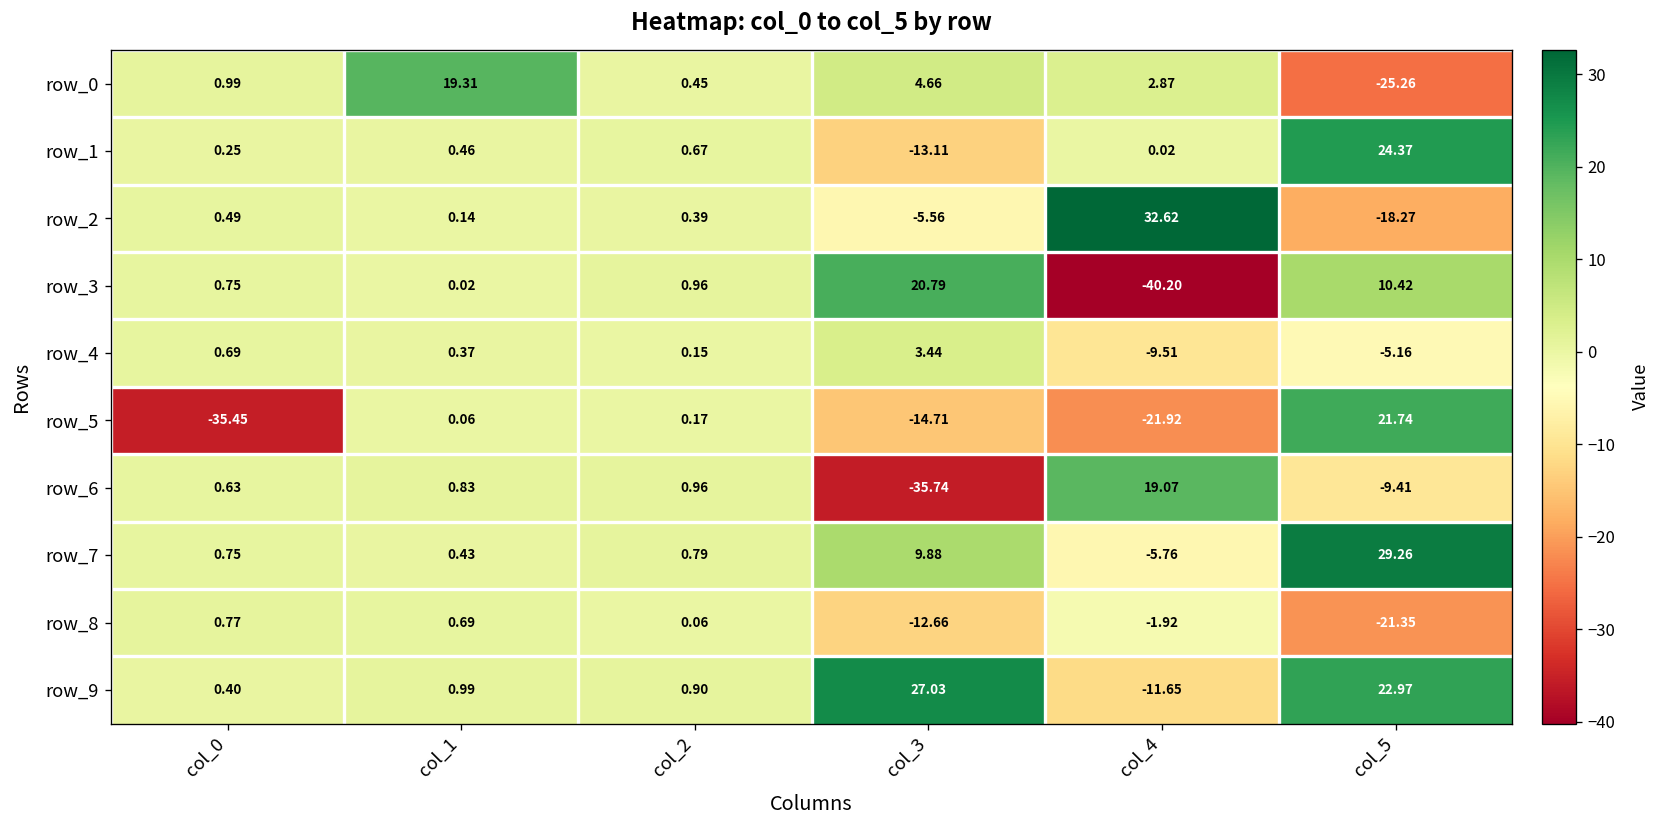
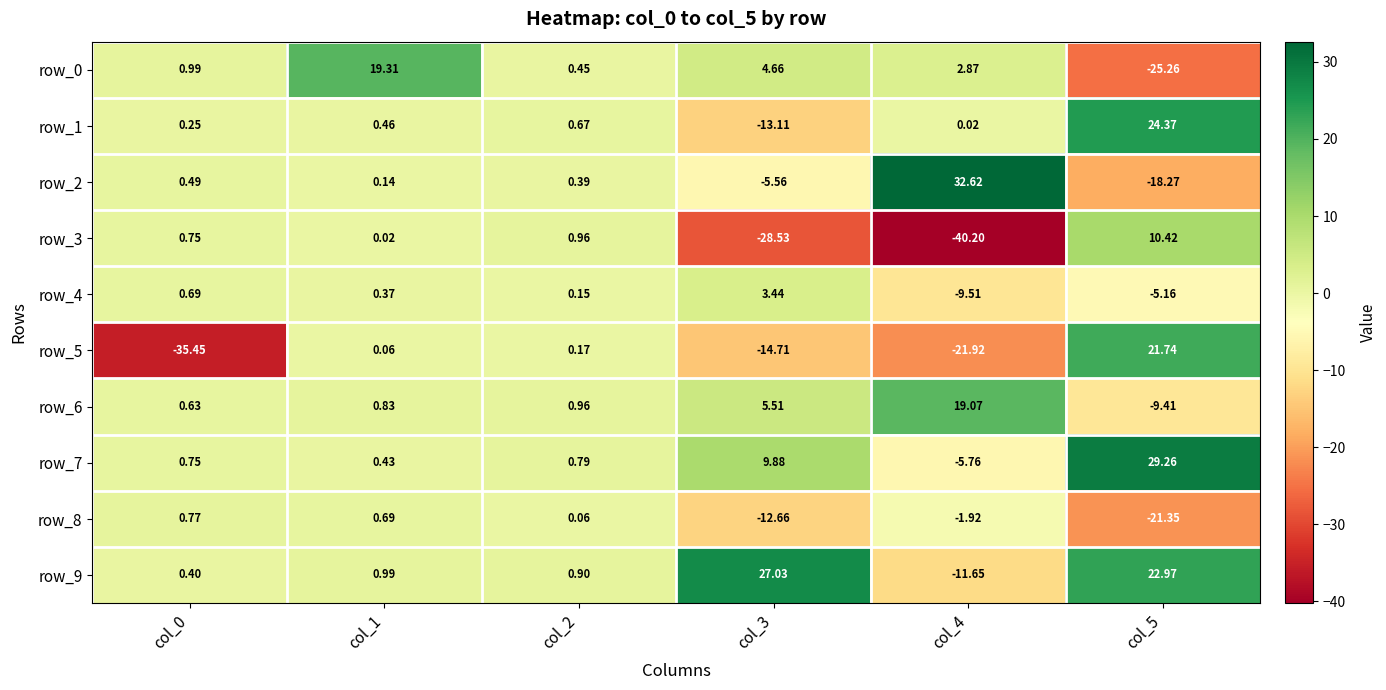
row_3, col_3: 20.79 -> -28.53
row_6, col_3: -35.74 -> 5.51
